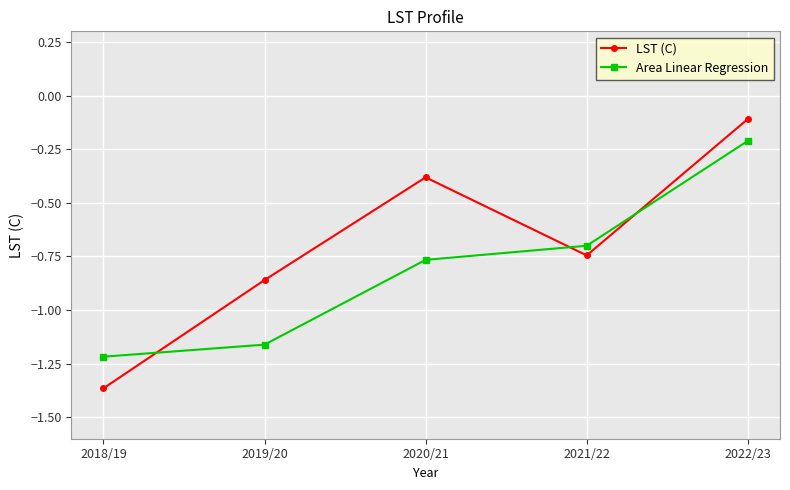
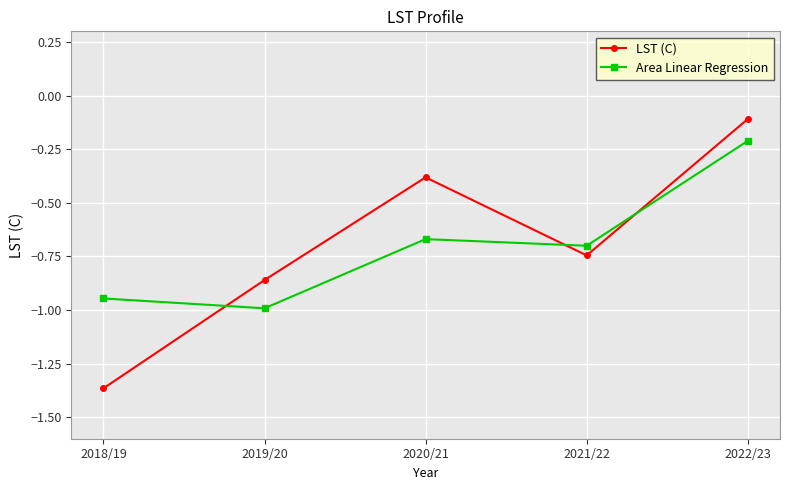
Area Linear Regression, 2018/19: -1.22 -> -0.95
Area Linear Regression, 2019/20: -1.16 -> -0.99
Area Linear Regression, 2020/21: -0.77 -> -0.67
